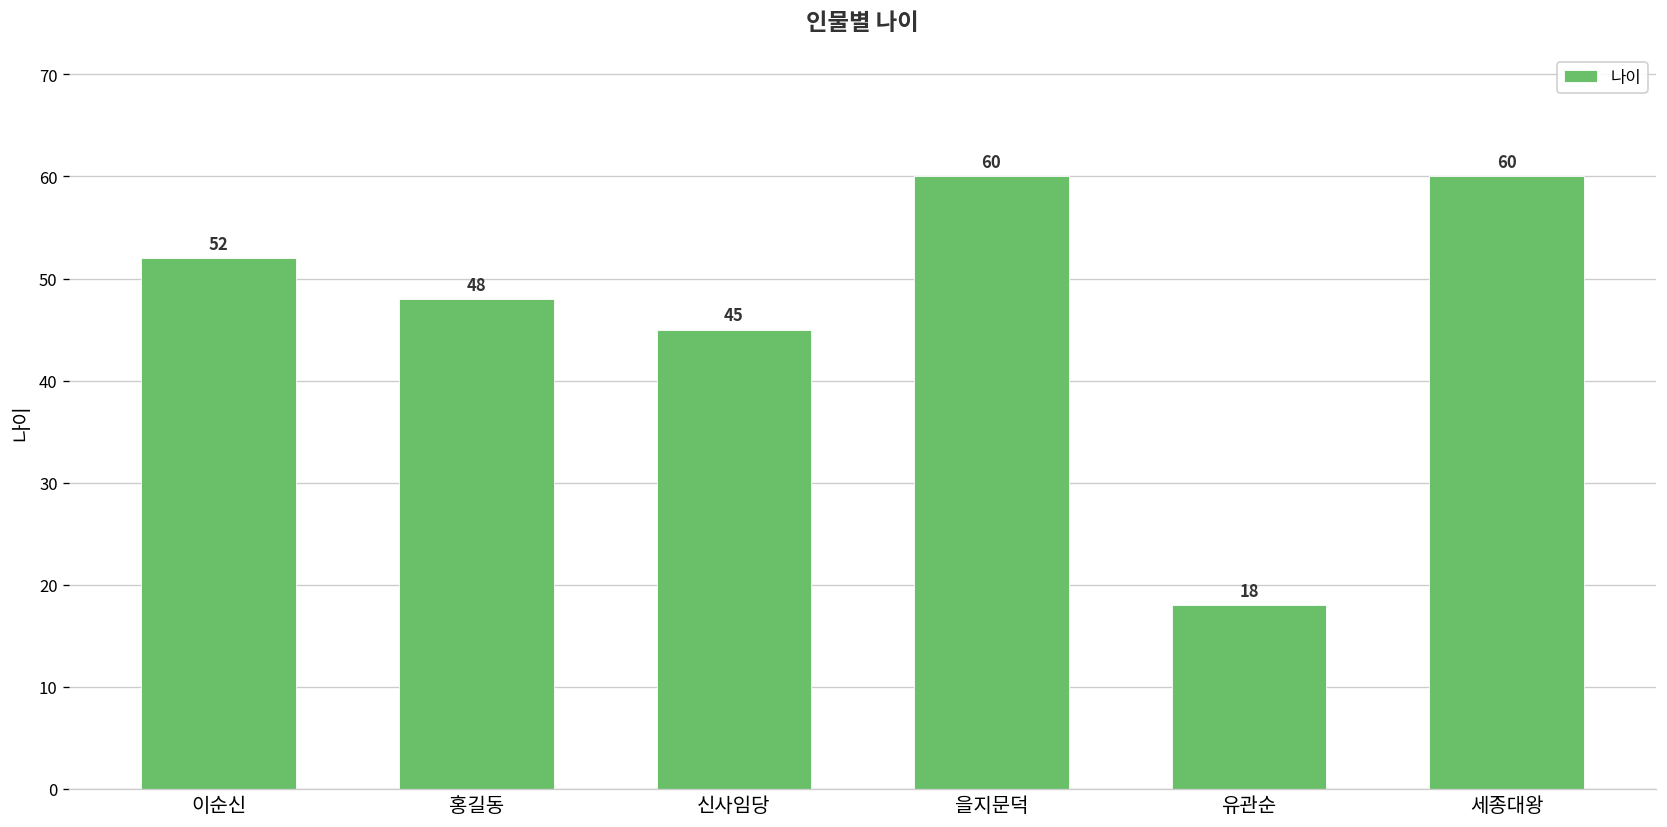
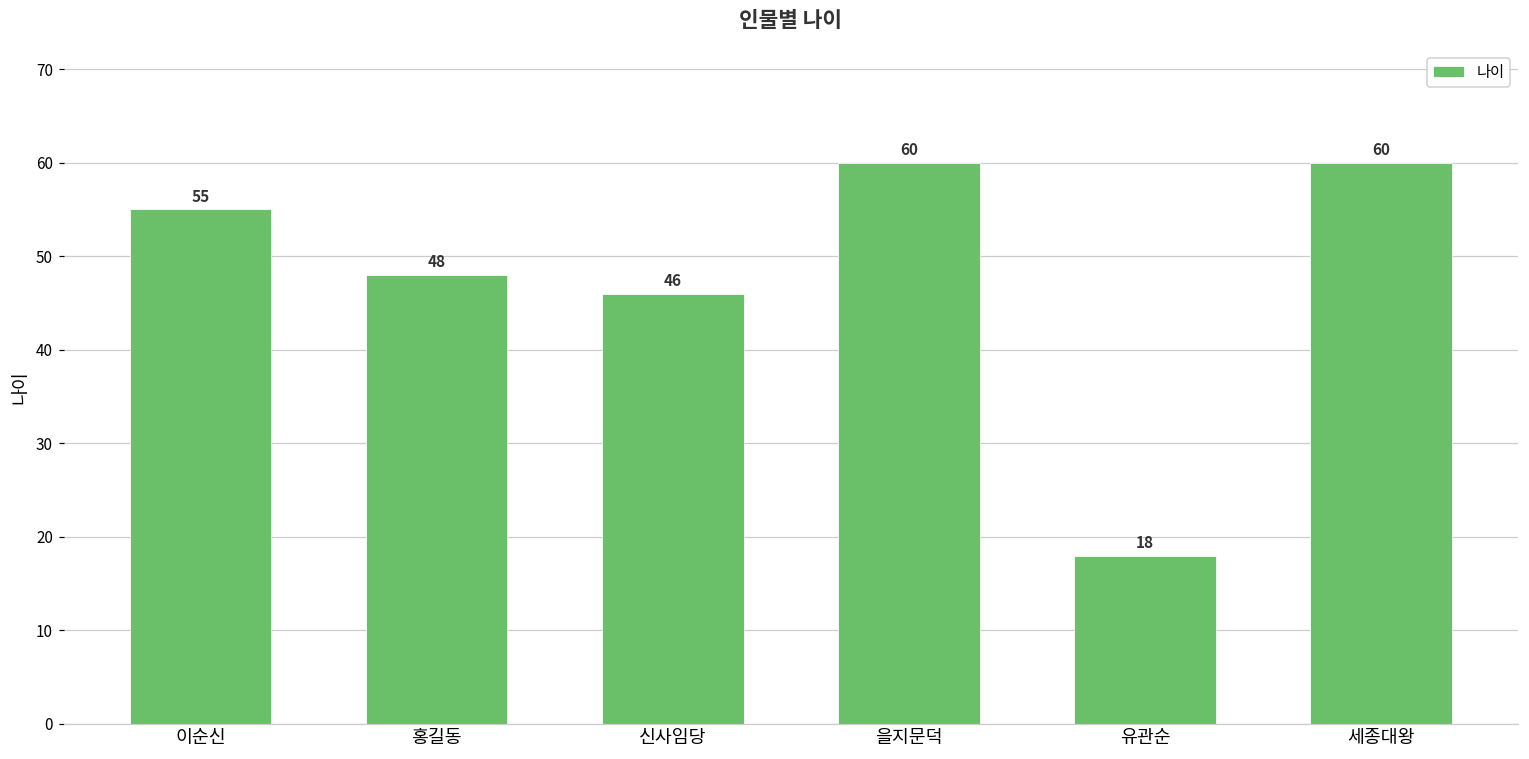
이순신: 52 -> 55
신사임당: 45 -> 46
